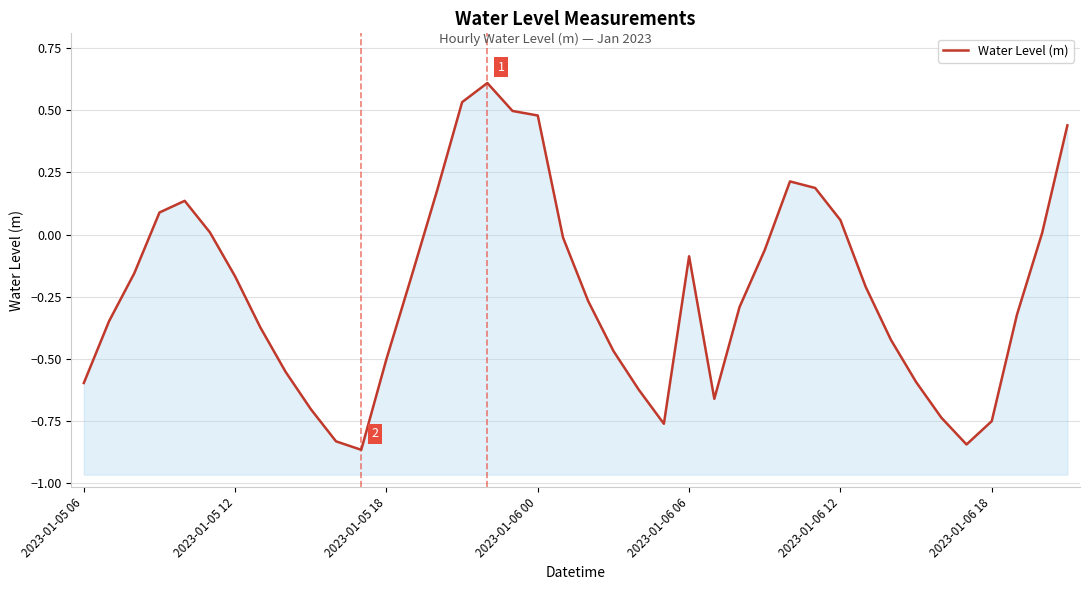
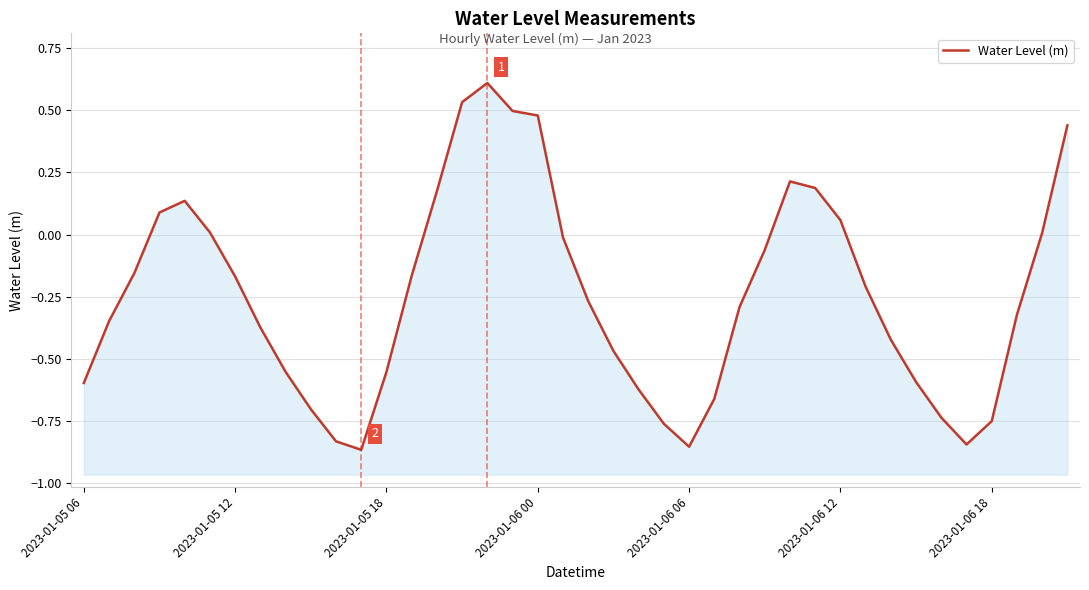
2023-01-05 18: -0.50 -> -0.55
2023-01-06 06: -0.09 -> -0.85
